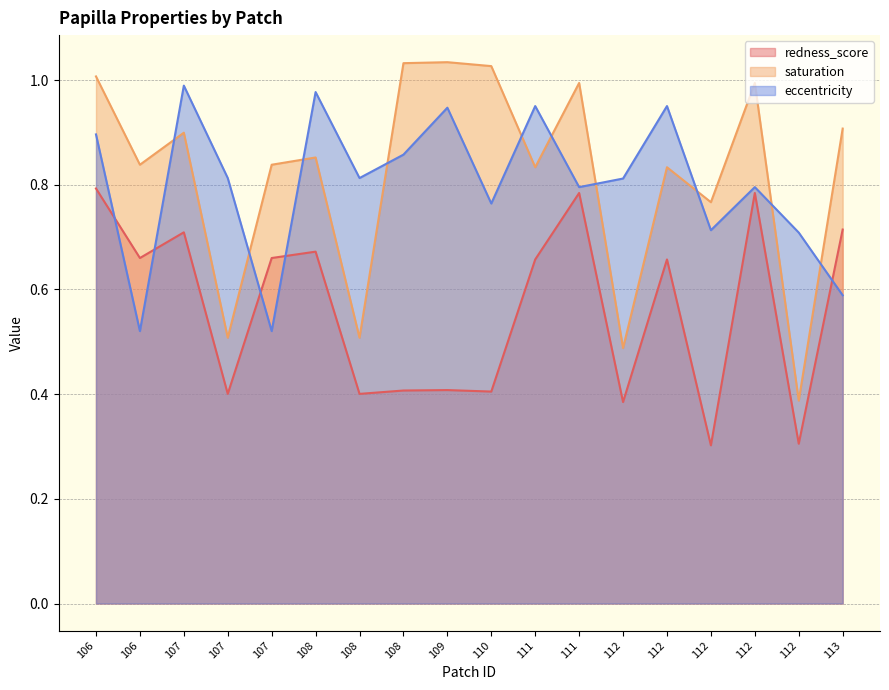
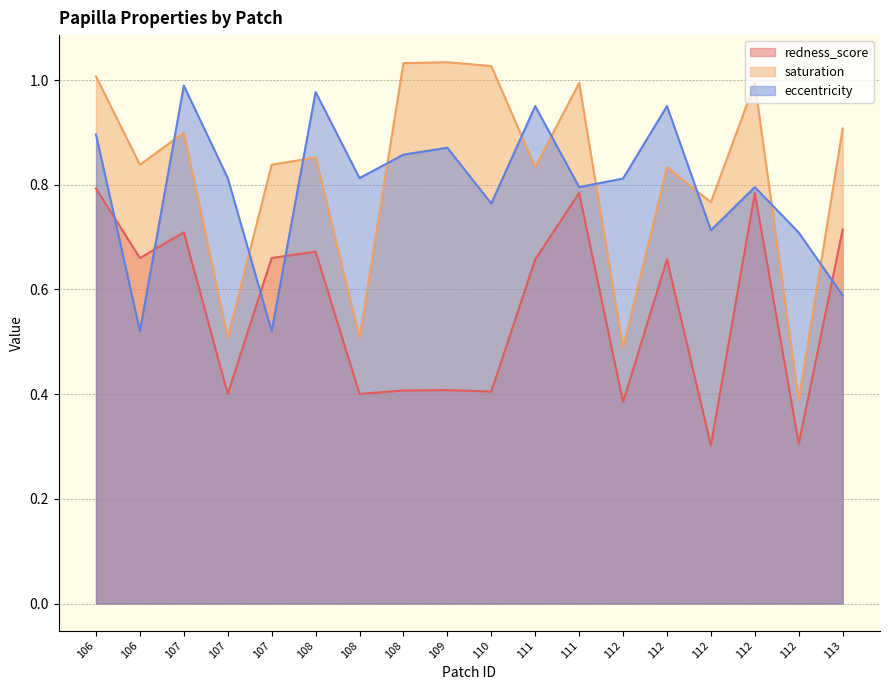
eccentricity, 109: 0.95 -> 0.87
